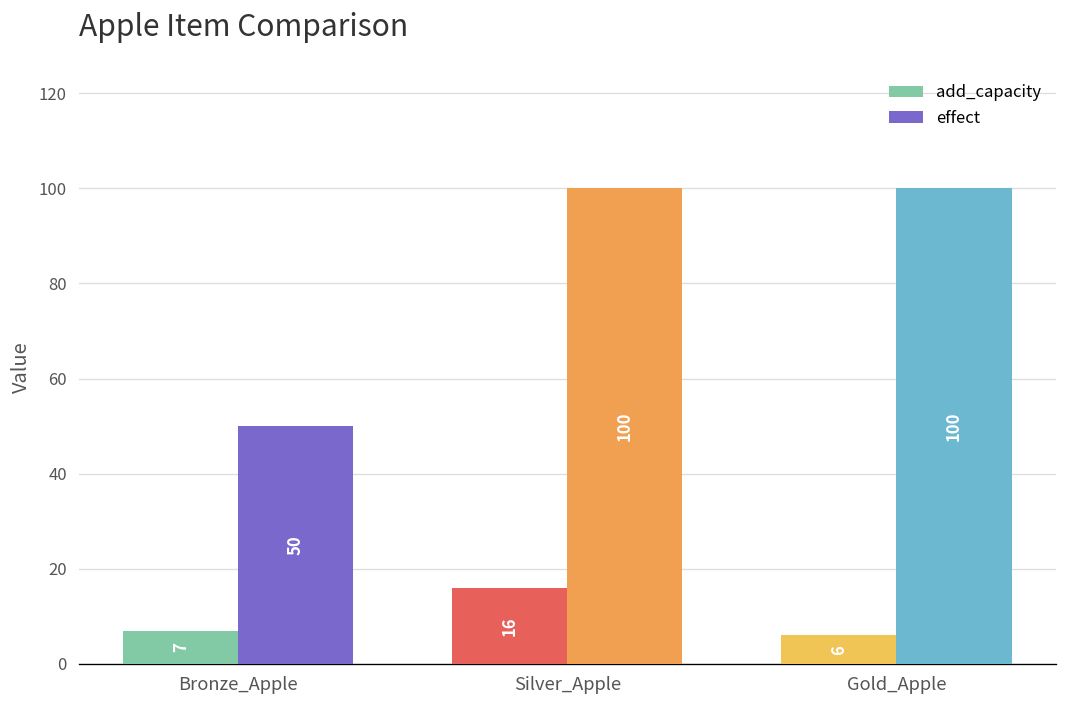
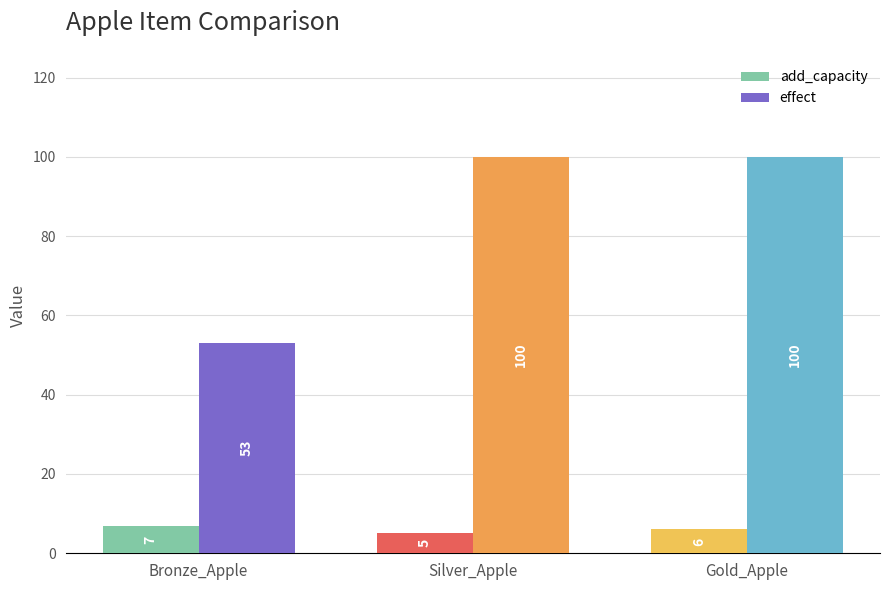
effect, Bronze_Apple: 50 -> 53
add_capacity, Silver_Apple: 16 -> 5
